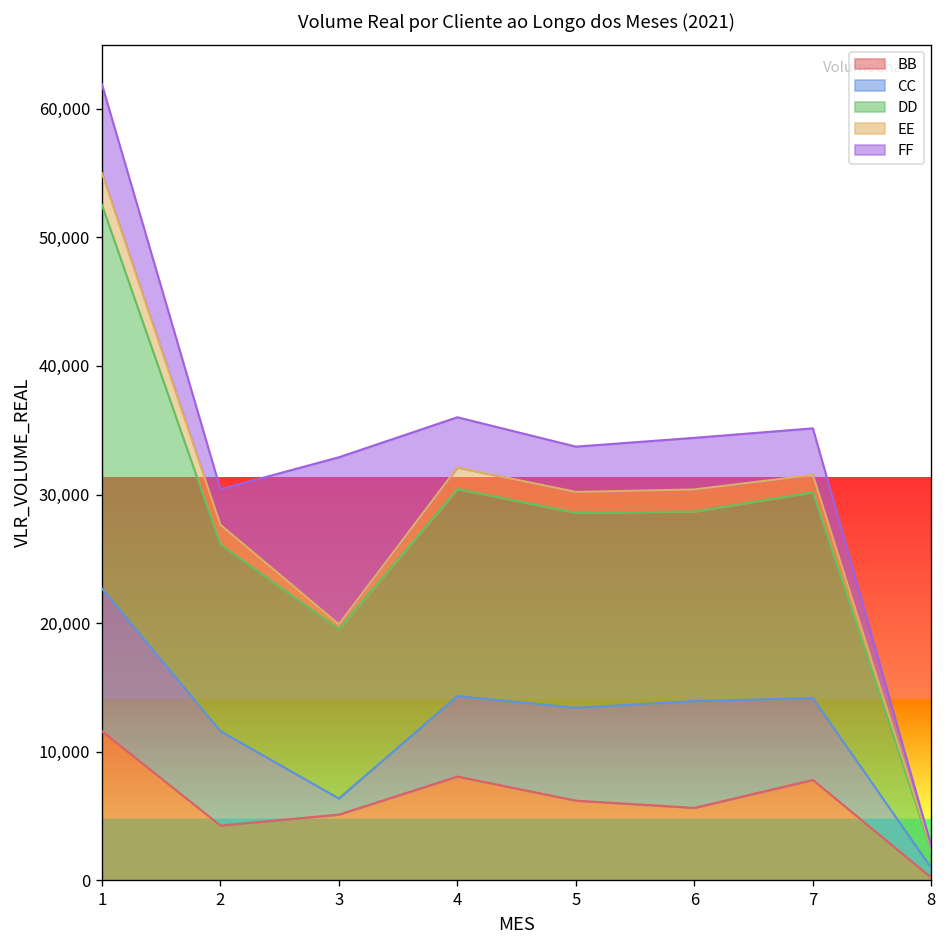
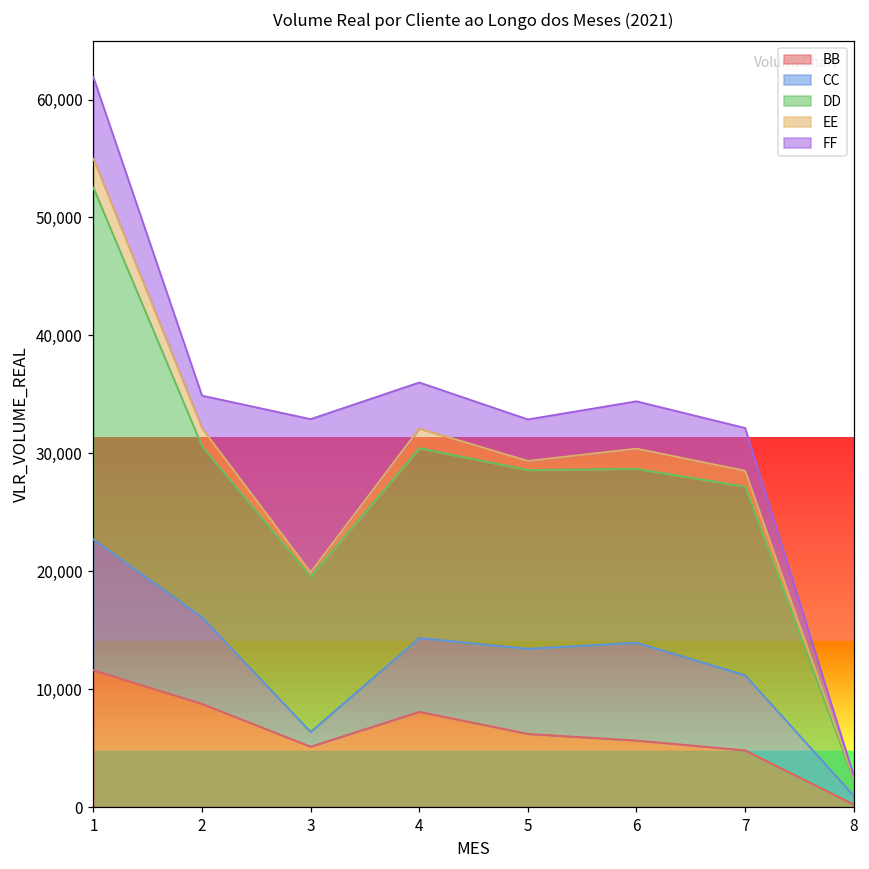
BB, 2: 4,300 -> 8,800
EE, 5: 1,600 -> 800
BB, 7: 7,800 -> 4,800
